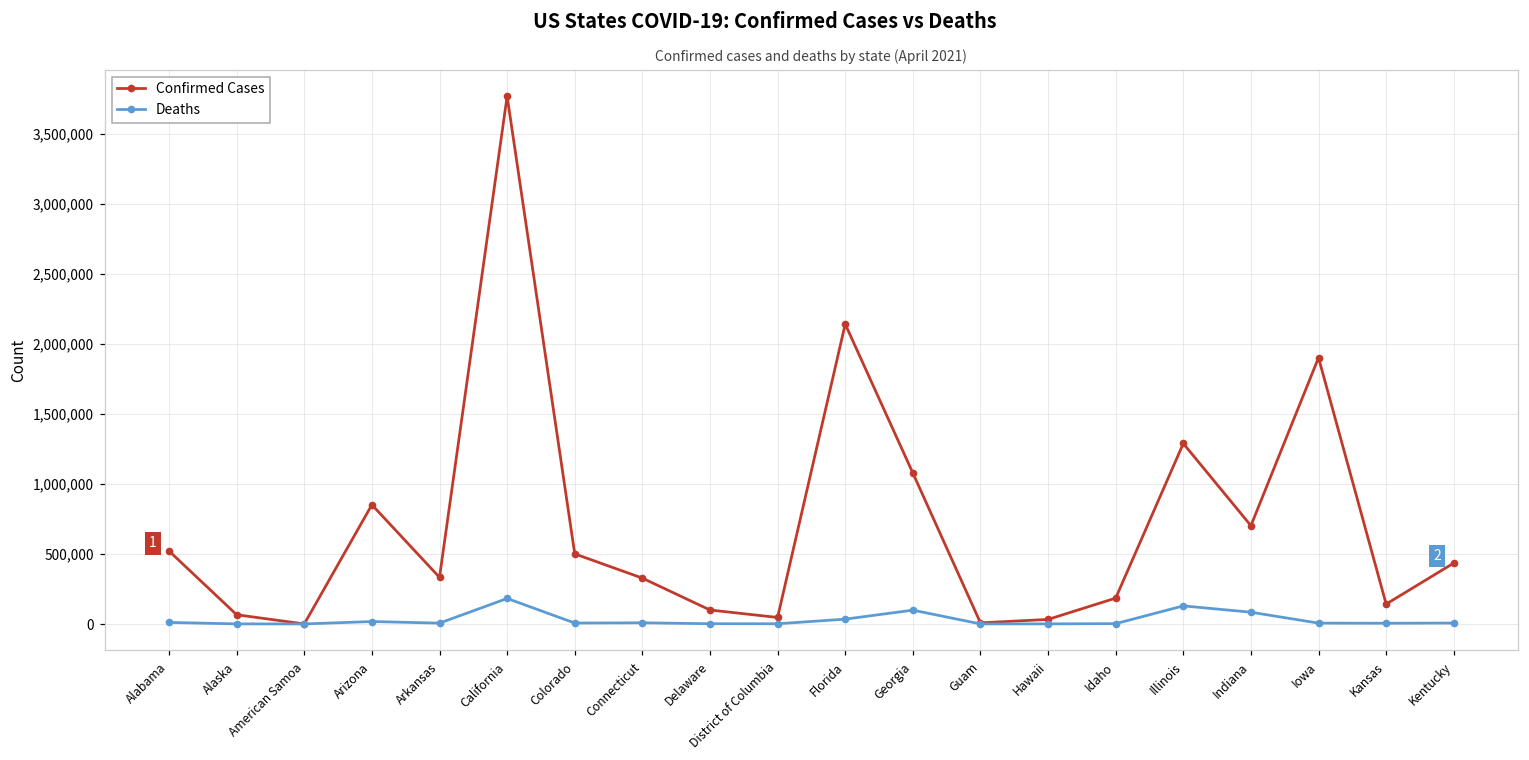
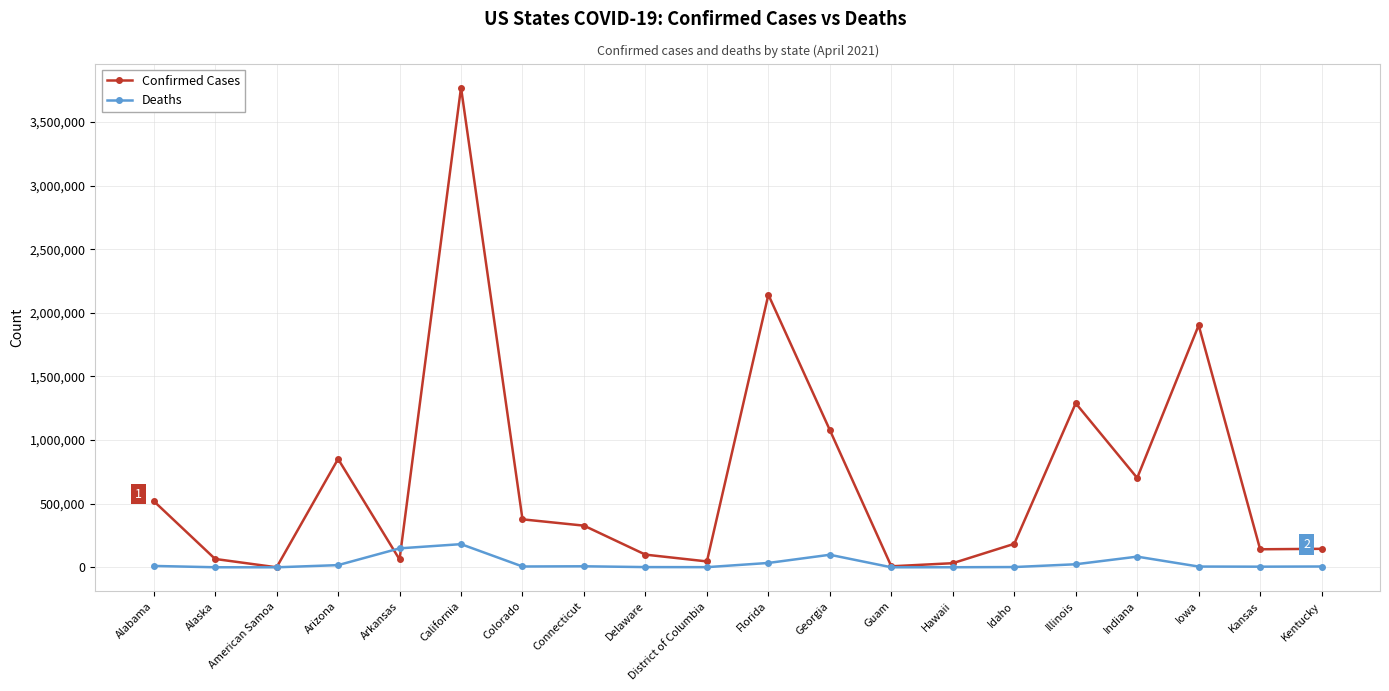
Confirmed Cases, Arkansas: 330,000 -> 60,000
Deaths, Arkansas: 10,000 -> 150,000
Confirmed Cases, Colorado: 500,000 -> 380,000
Deaths, Illinois: 130,000 -> 20,000
Confirmed Cases, Kentucky: 430,000 -> 150,000
